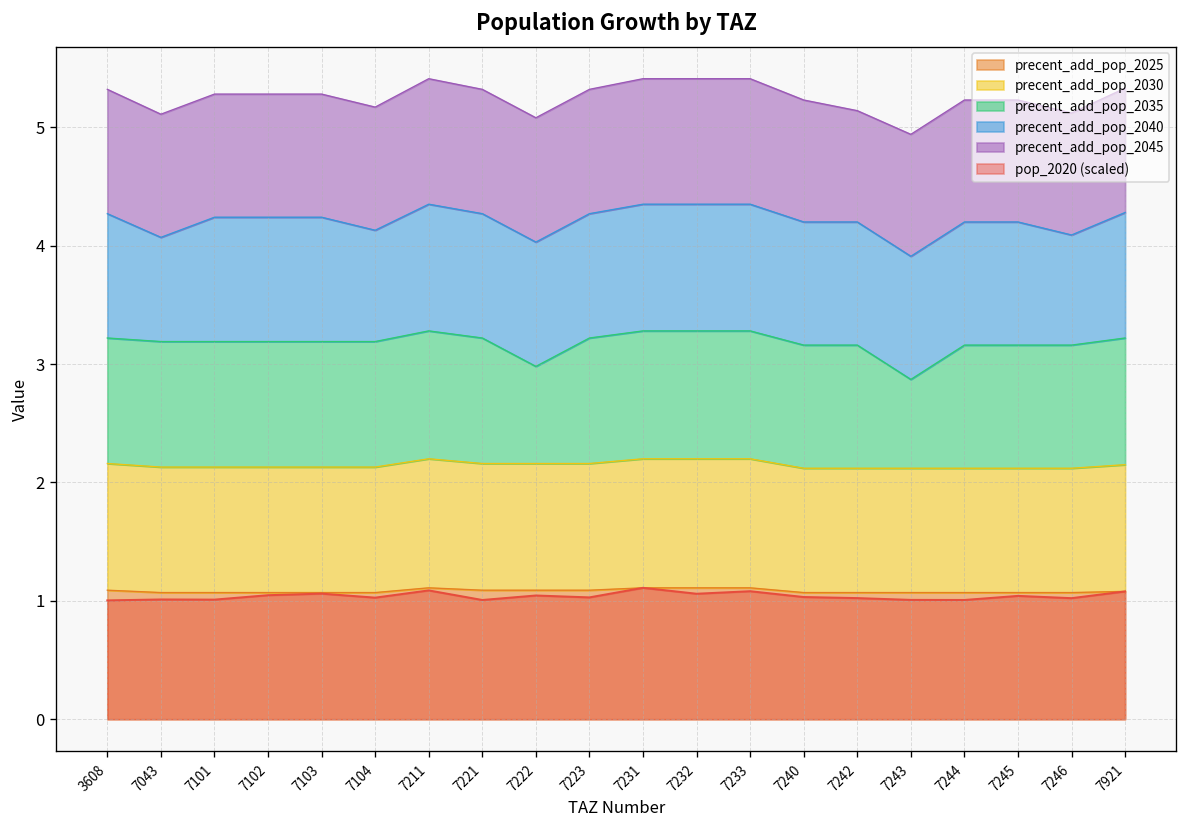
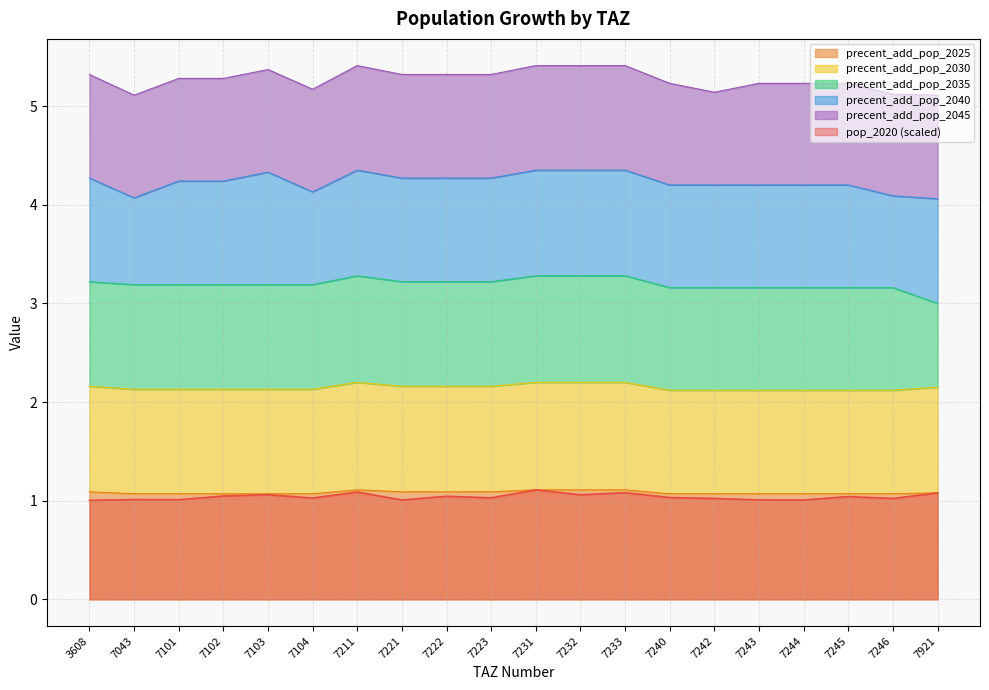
precent_add_pop_2040, 7103: 1.05 -> 1.14
precent_add_pop_2035, 7222: 0.8 -> 1.1
precent_add_pop_2035, 7243: 0.8 -> 1.0
precent_add_pop_2035, 7921: 1.1 -> 0.9
